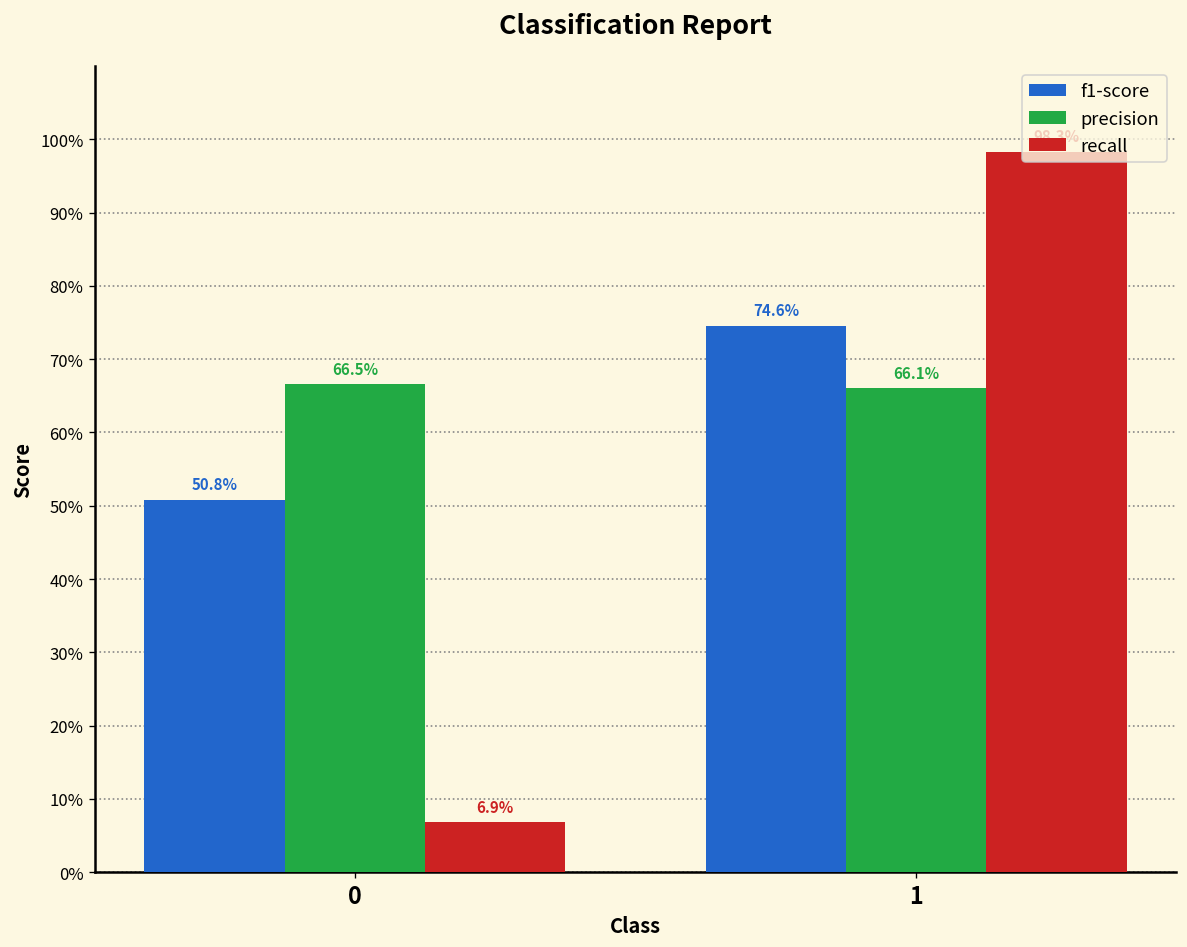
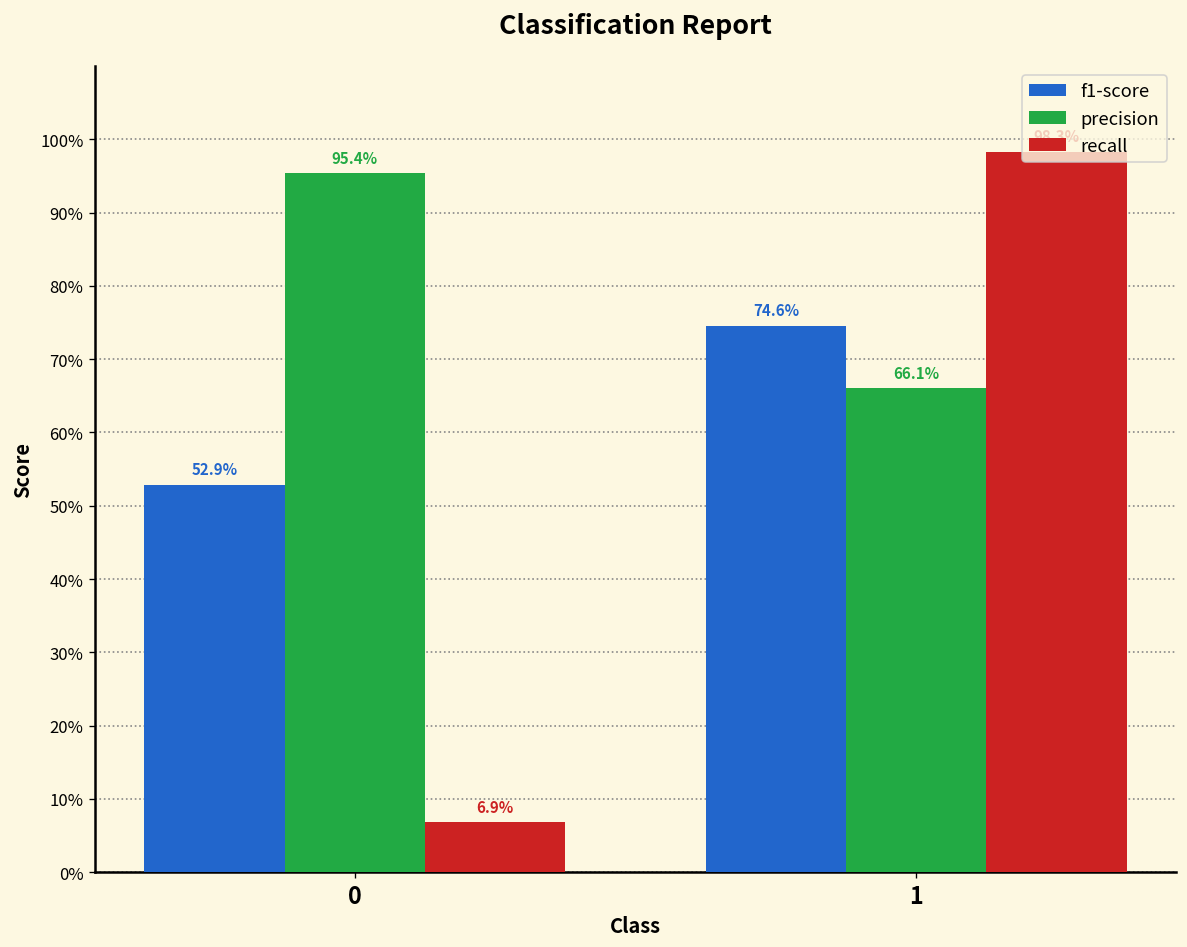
f1-score, 0: 50.8% -> 52.9%
precision, 0: 66.5% -> 95.4%
